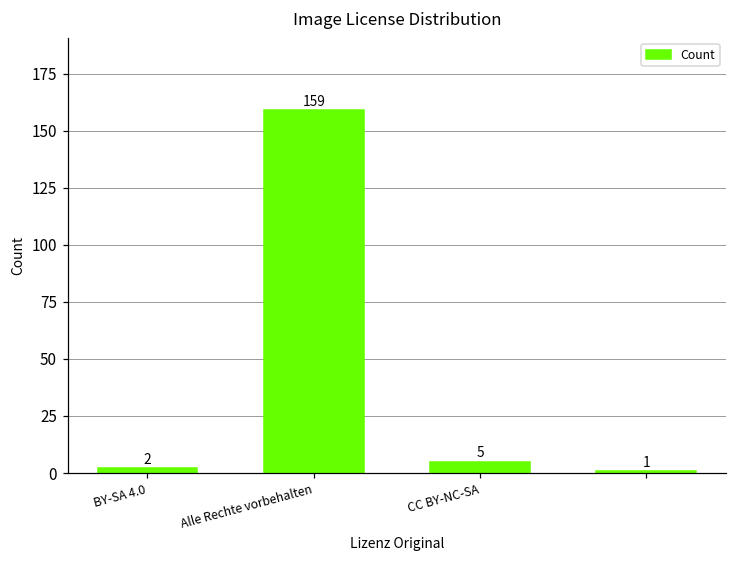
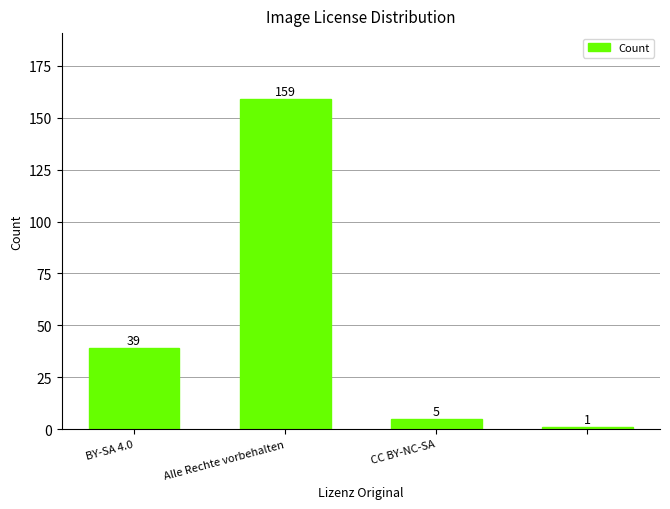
BY-SA 4.0: 2 -> 39
